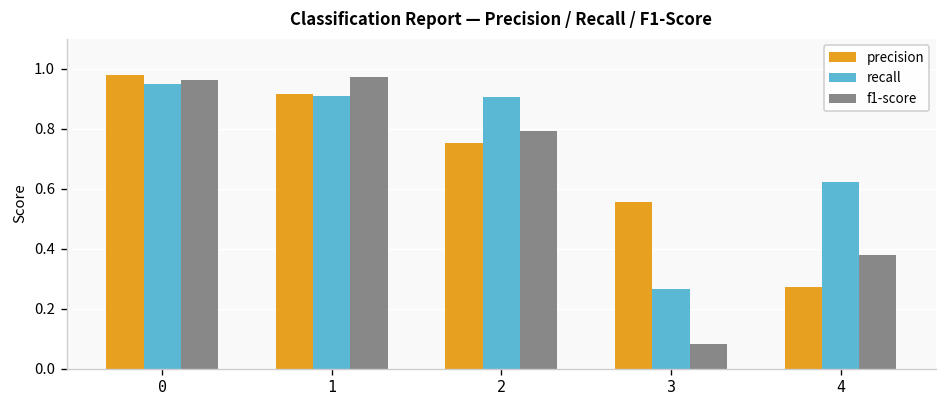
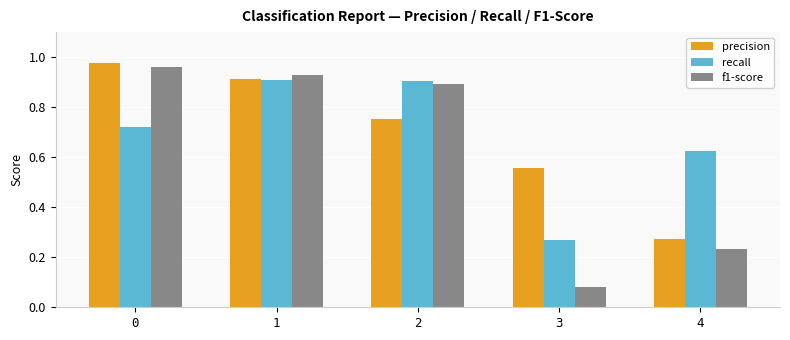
recall, 0: 0.95 -> 0.72
f1-score, 1: 0.97 -> 0.93
f1-score, 2: 0.79 -> 0.89
f1-score, 4: 0.38 -> 0.23
